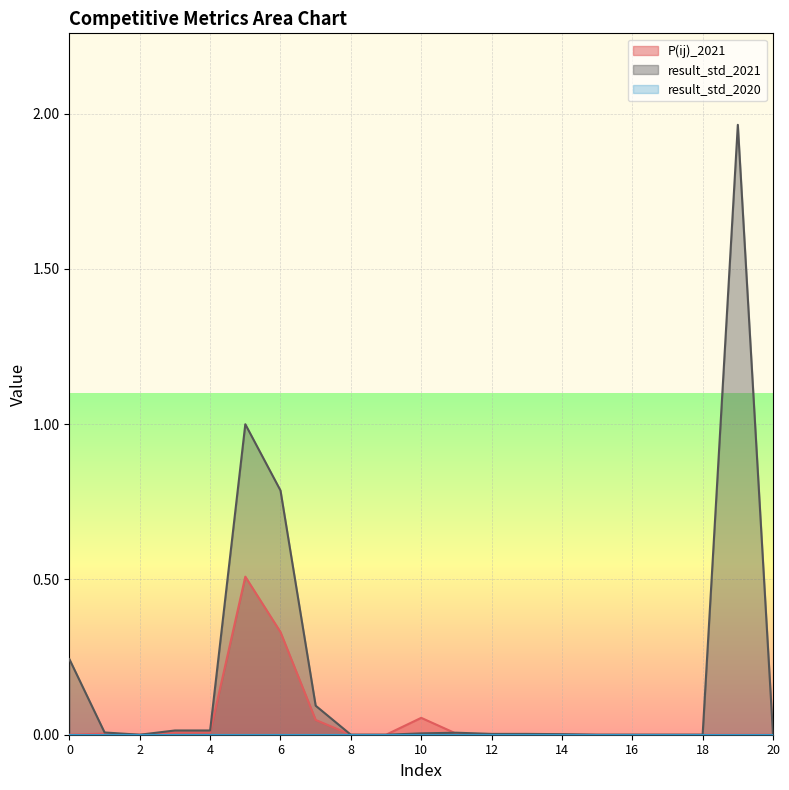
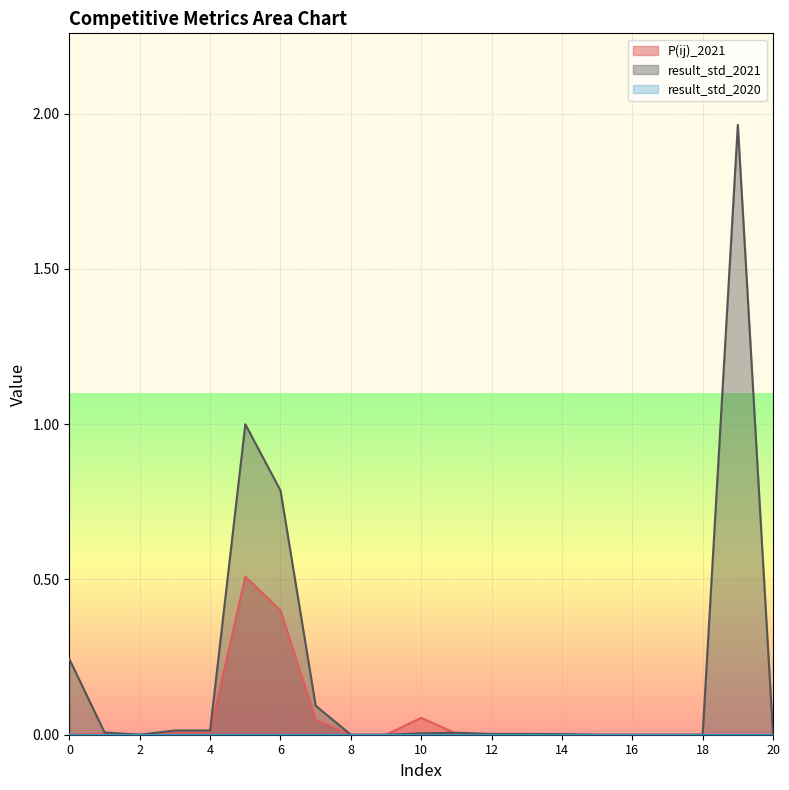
P(ij)_2021, 6: 0.33 -> 0.40
